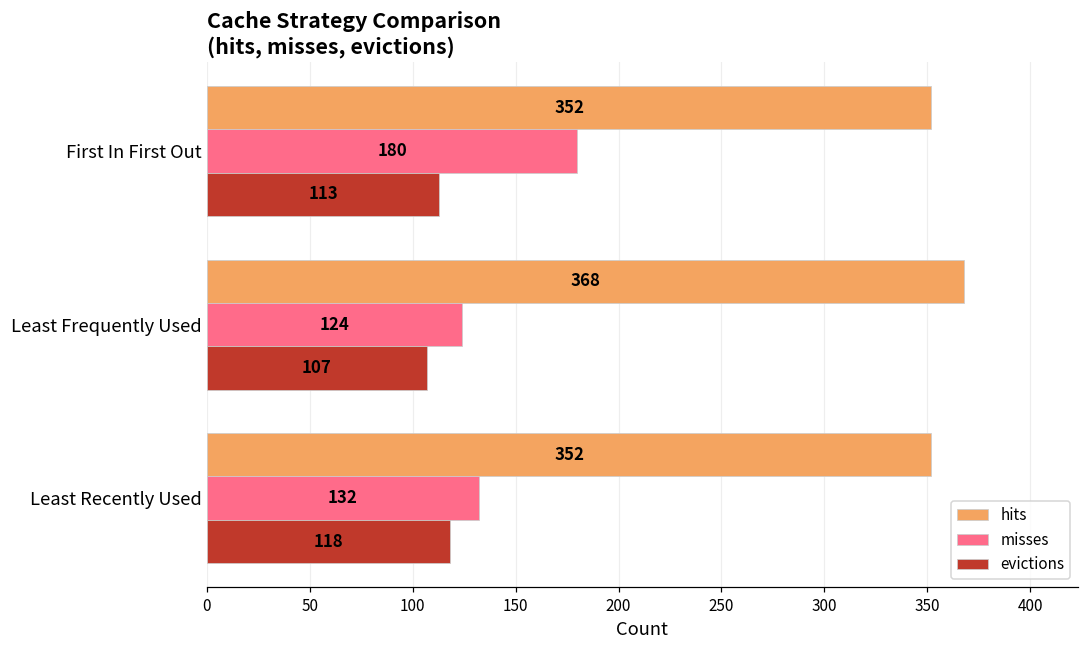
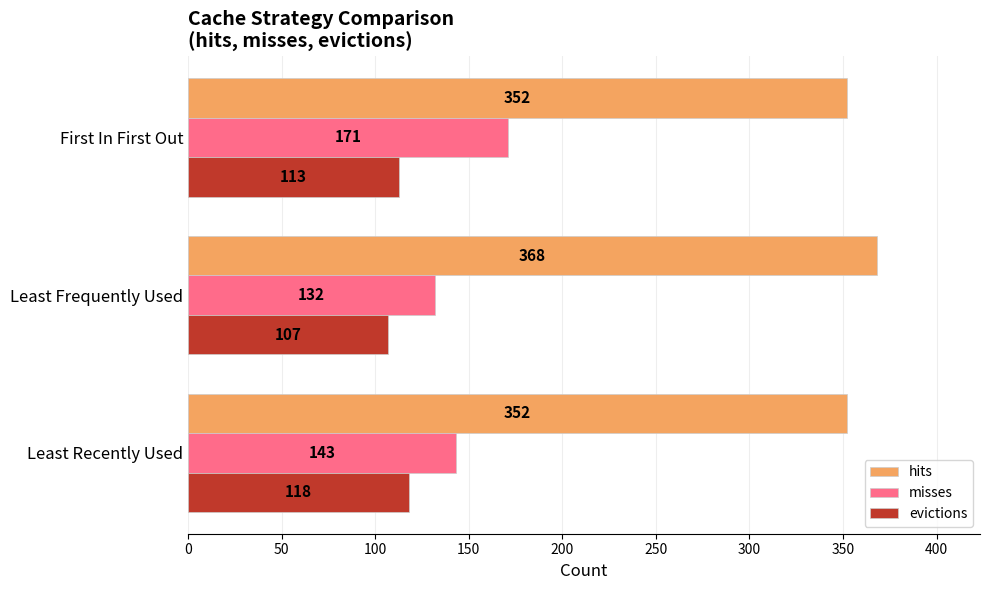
misses, First In First Out: 180 -> 171
misses, Least Frequently Used: 124 -> 132
misses, Least Recently Used: 132 -> 143
